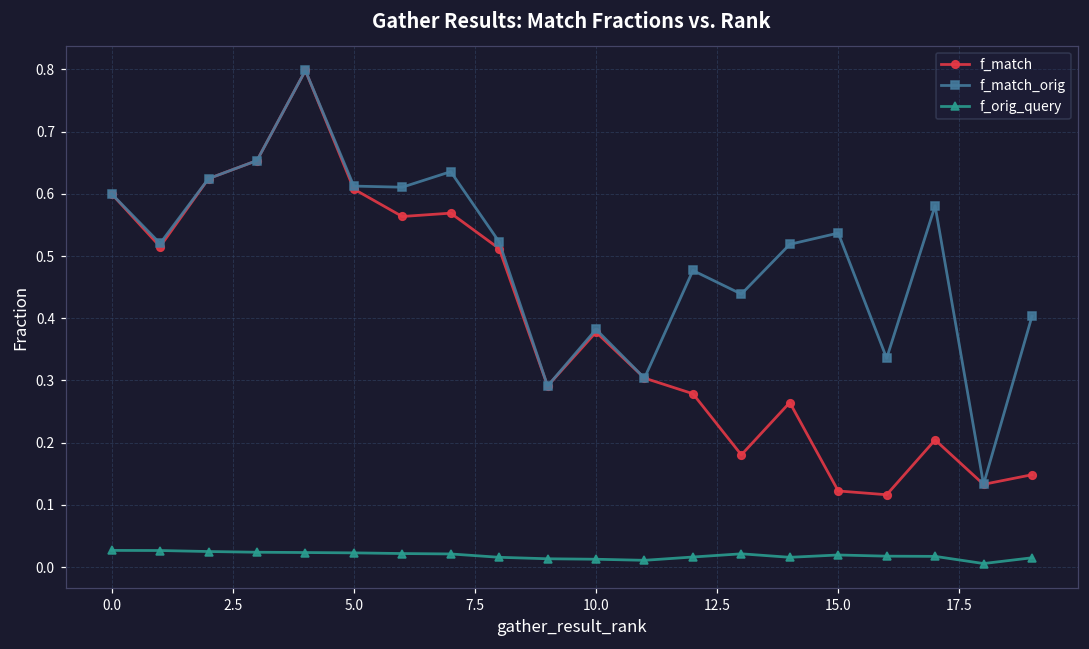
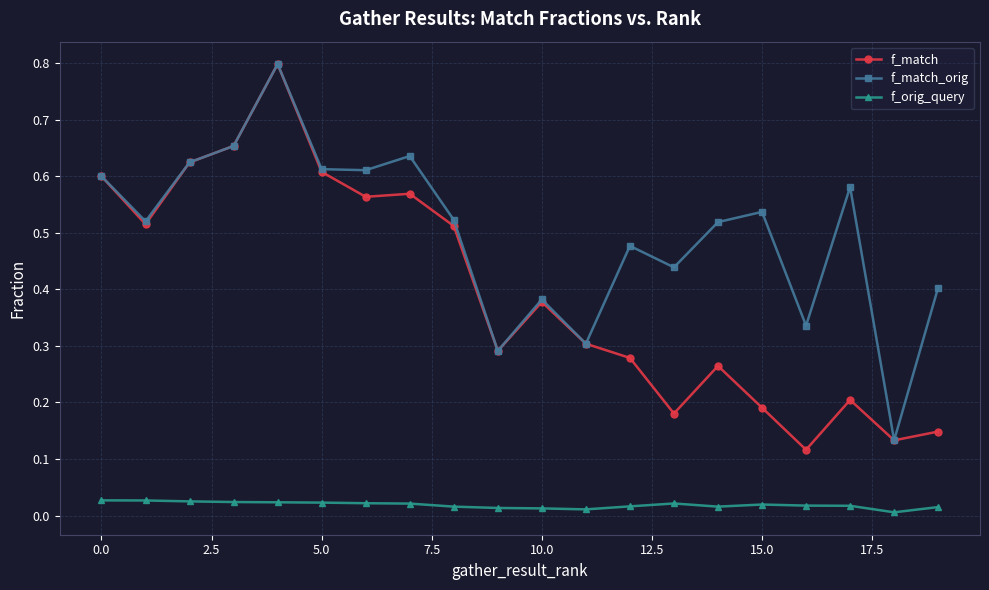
f_match, 15.0: 0.12 -> 0.19
